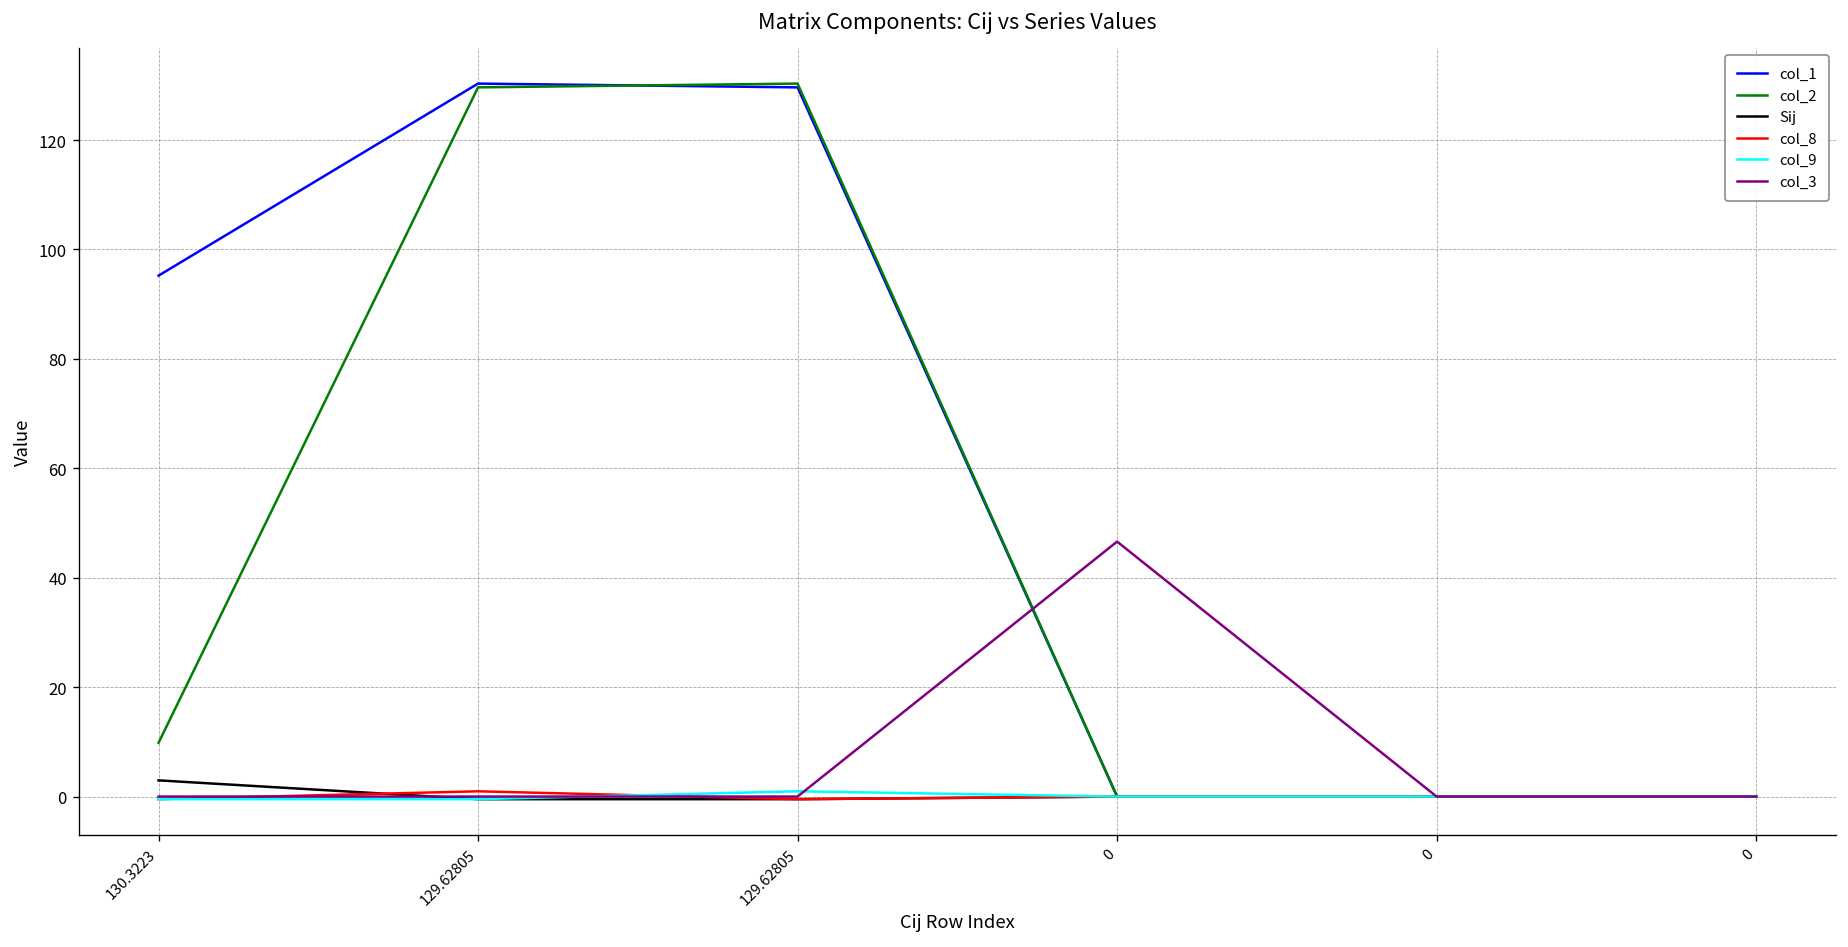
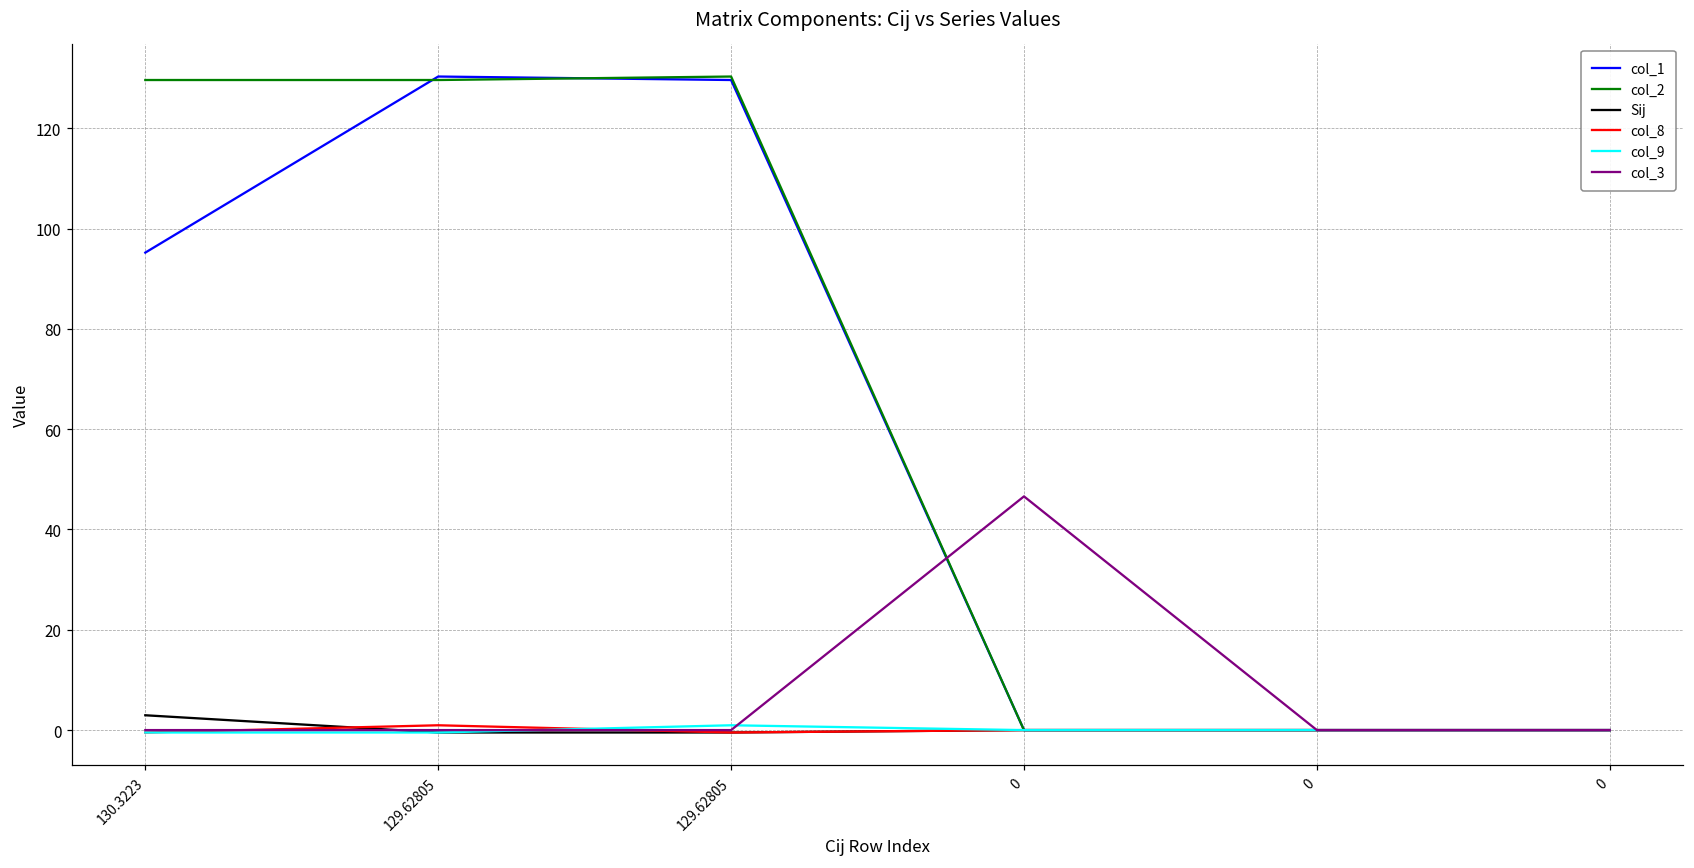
col_2, 130.3223: 10 -> 130
